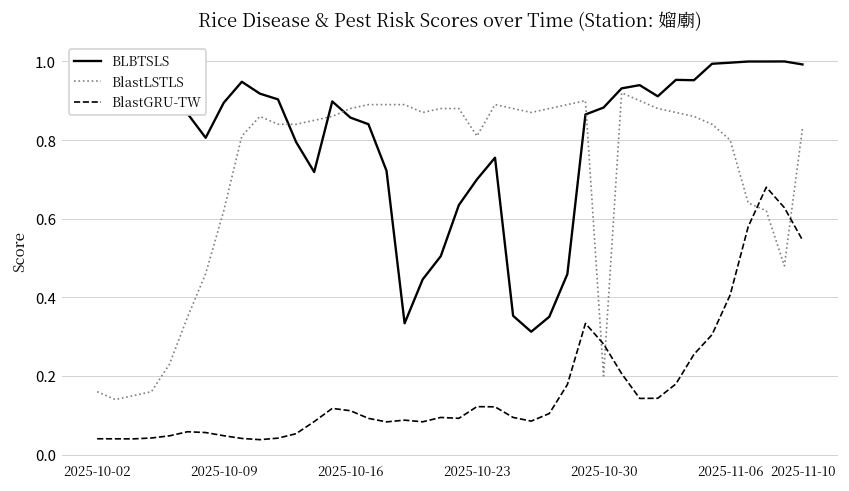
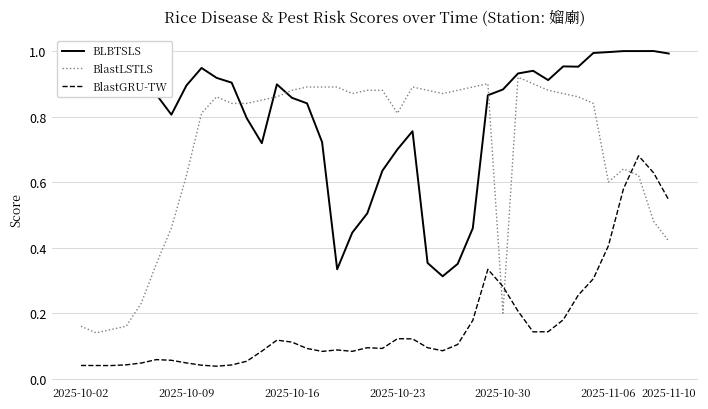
BlastLSTLS, 2025-11-06: 0.8 -> 0.6
BlastLSTLS, 2025-11-10: 0.83 -> 0.42
